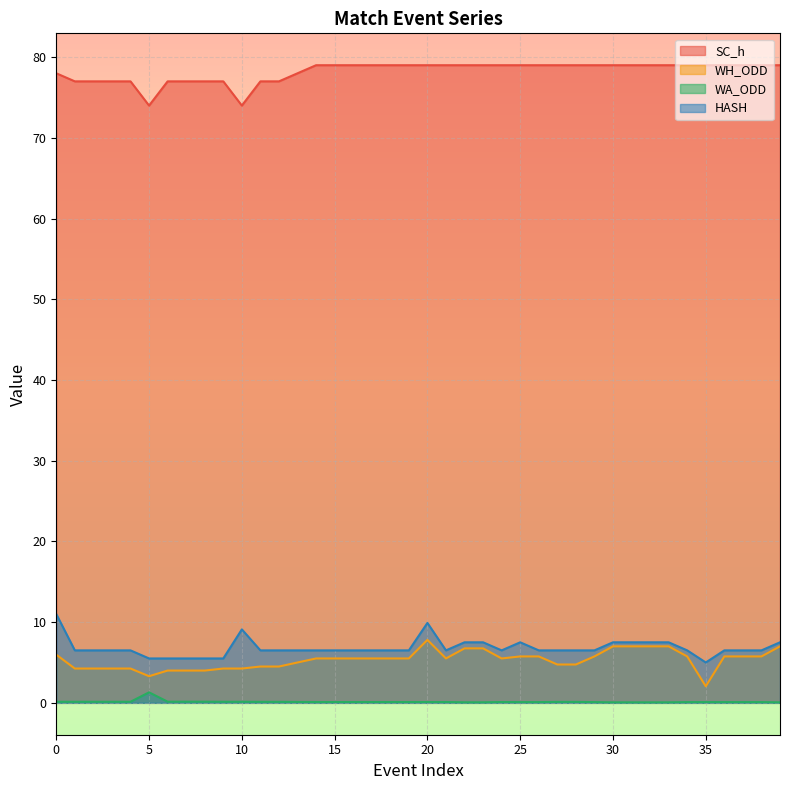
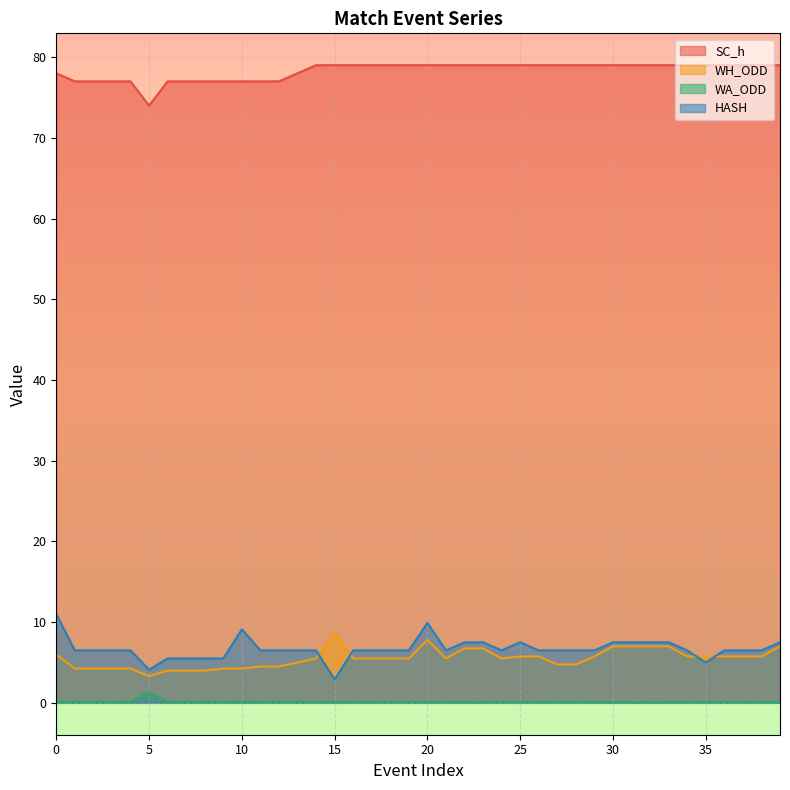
HASH, 5: 6 -> 4
SC_h, 10: 74 -> 77
WH_ODD, 15: 6 -> 9
HASH, 15: 7 -> 3
WH_ODD, 35: 2 -> 6
